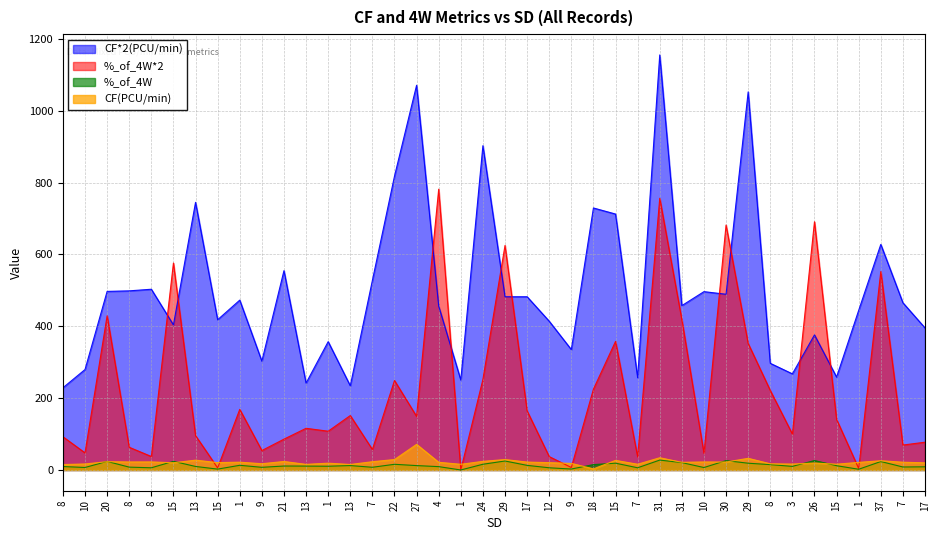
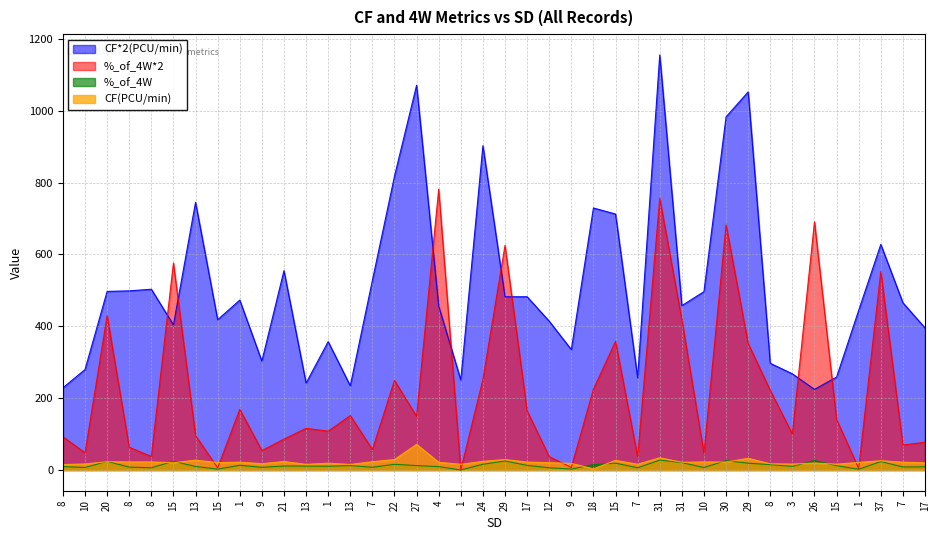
CF*2(PCU/min), 30: 490 -> 980
CF*2(PCU/min), 26: 380 -> 220
